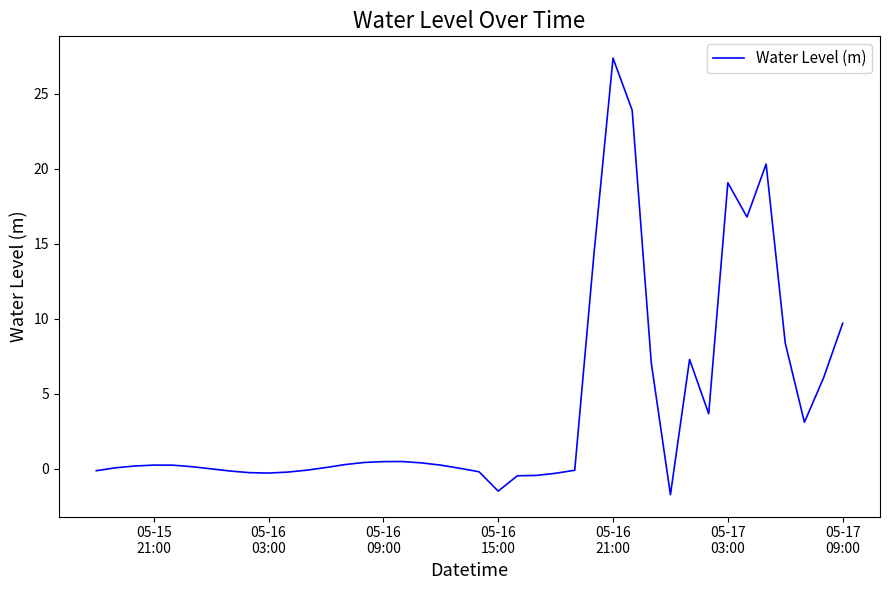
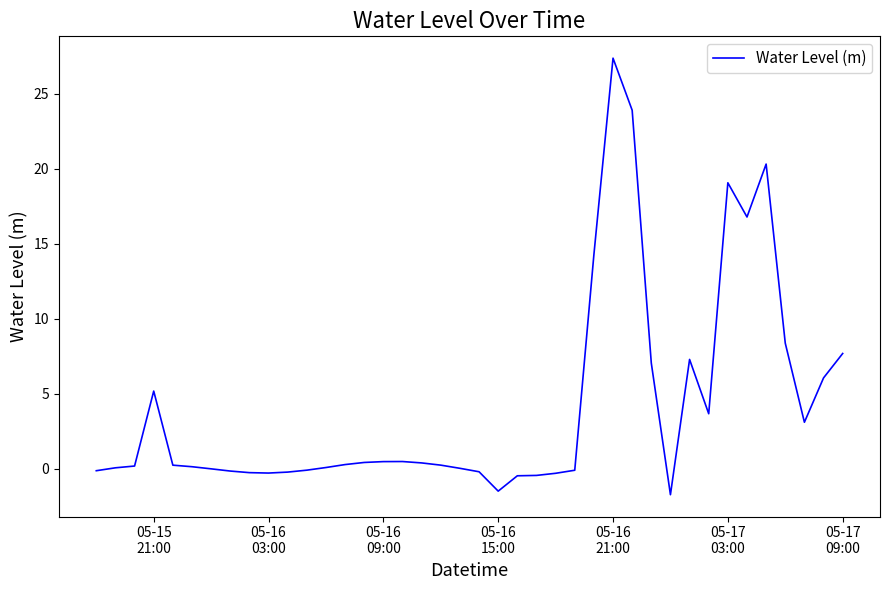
05-15 21:00: 0.3 -> 5.2
05-17 09:00: 9.7 -> 7.7
